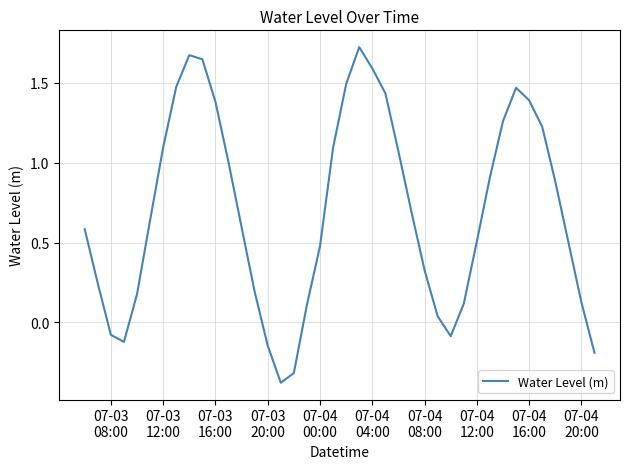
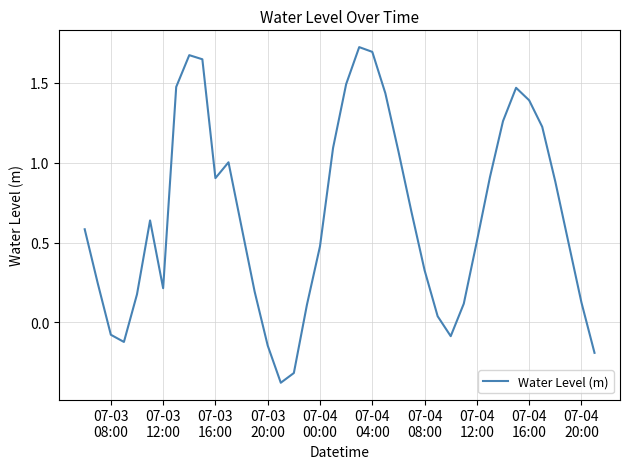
07-03 12:00: 1.09 -> 0.21
07-03 16:00: 1.38 -> 0.90
07-04 04:00: 1.59 -> 1.69
